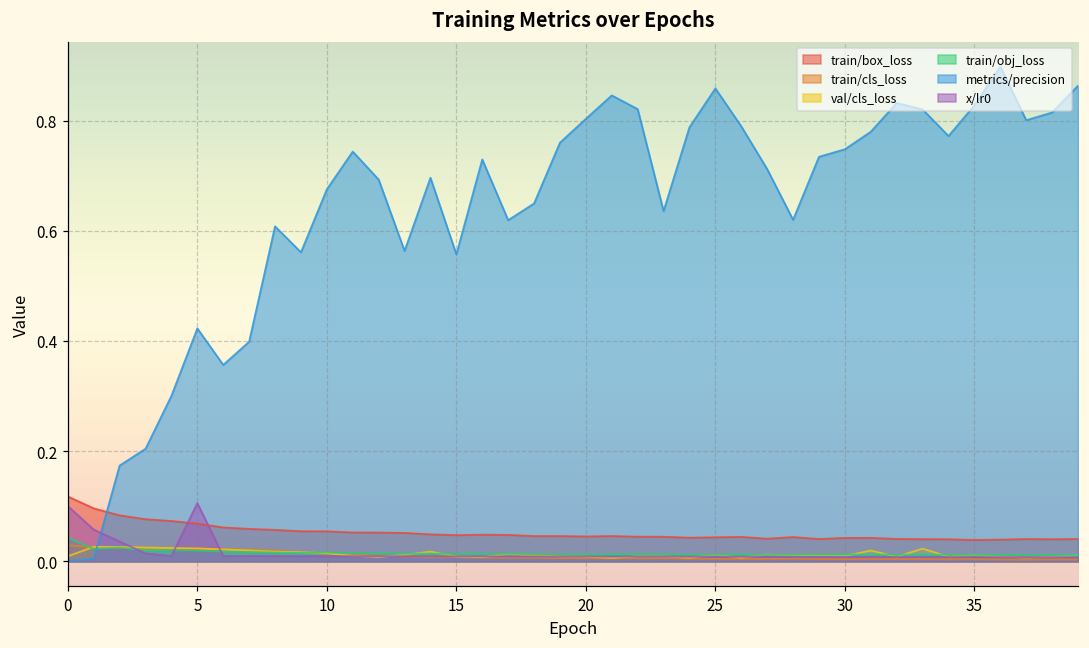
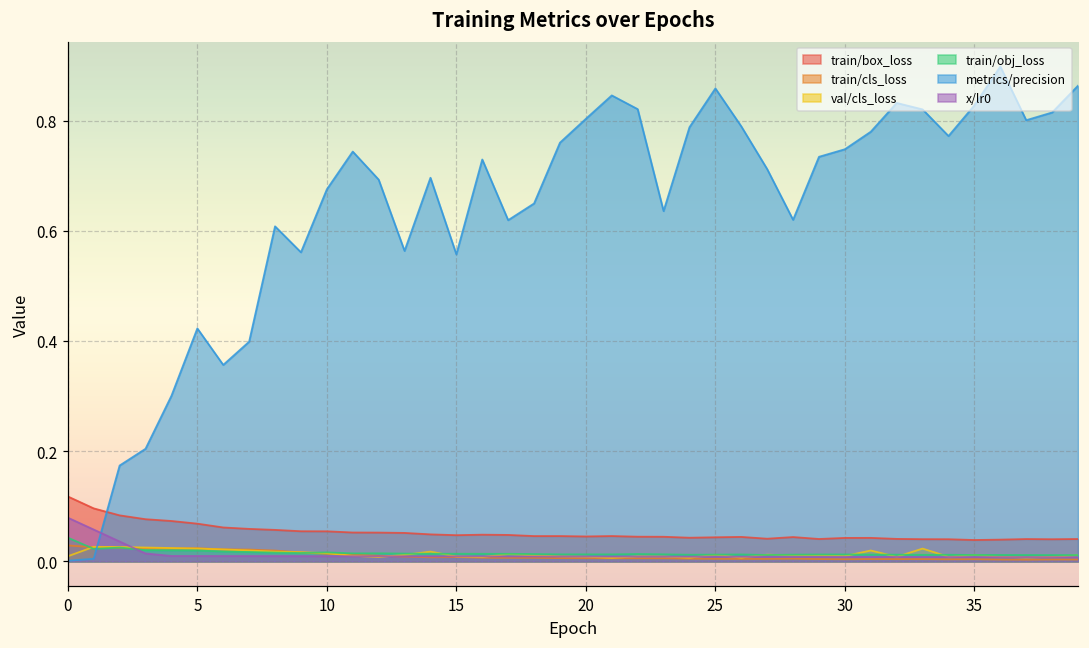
x/lr0, 0: 0.10 -> 0.08
x/lr0, 5: 0.11 -> 0.01
